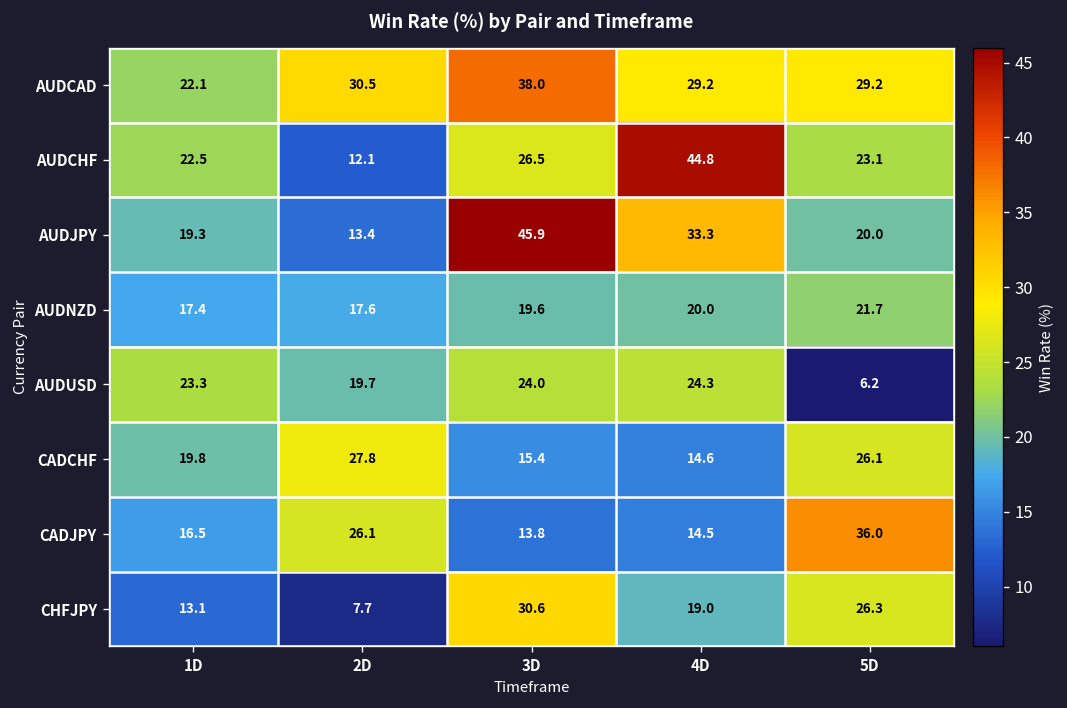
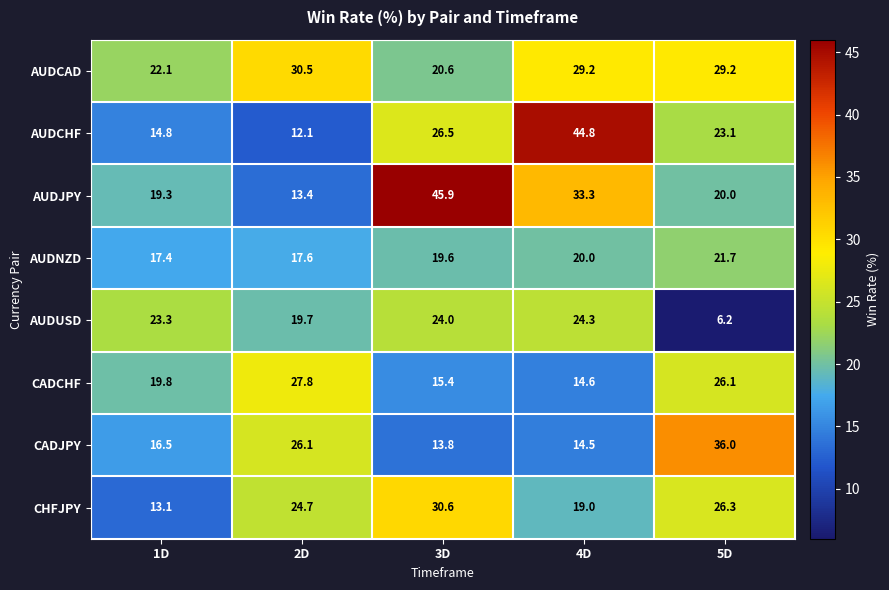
AUDCAD, 3D: 38.0 -> 20.6
AUDCHF, 1D: 22.5 -> 14.8
CHFJPY, 2D: 7.7 -> 24.7
